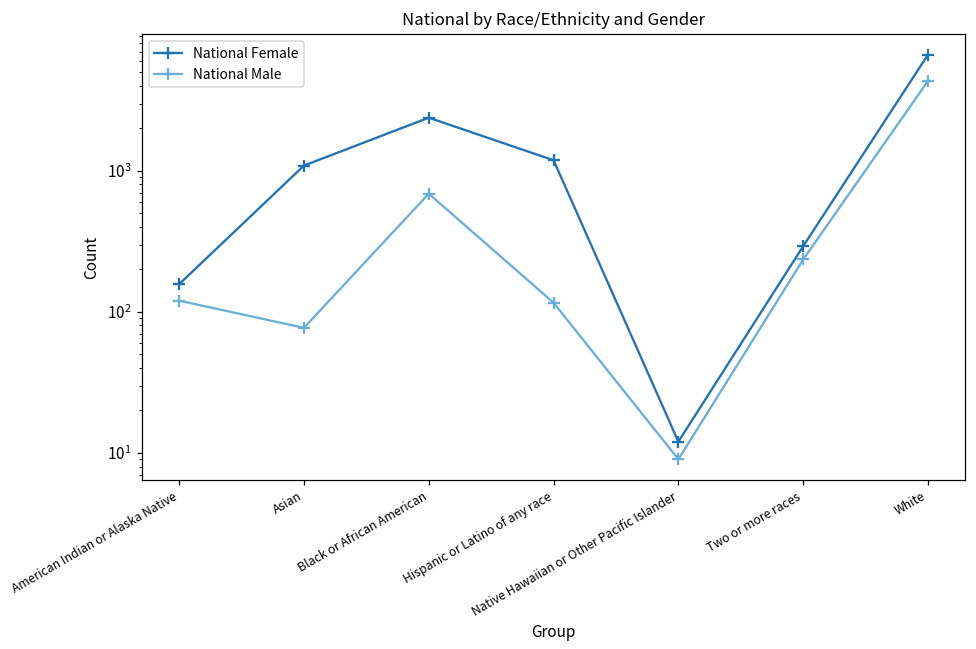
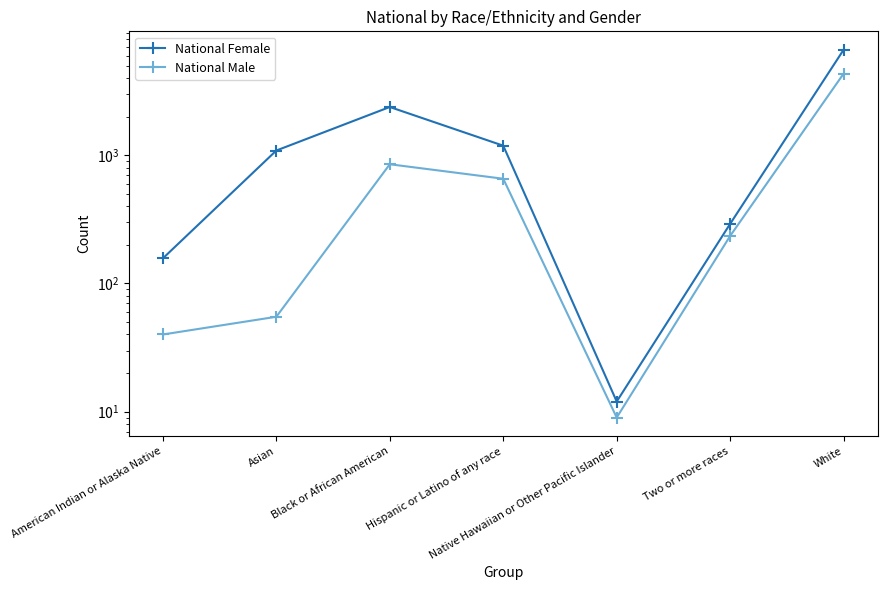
National Male, American Indian or Alaska Native: 120 -> 40
National Male, Asian: 80 -> 55
National Male, Black or African American: 700 -> 900
National Male, Hispanic or Latino of any race: 120 -> 700
